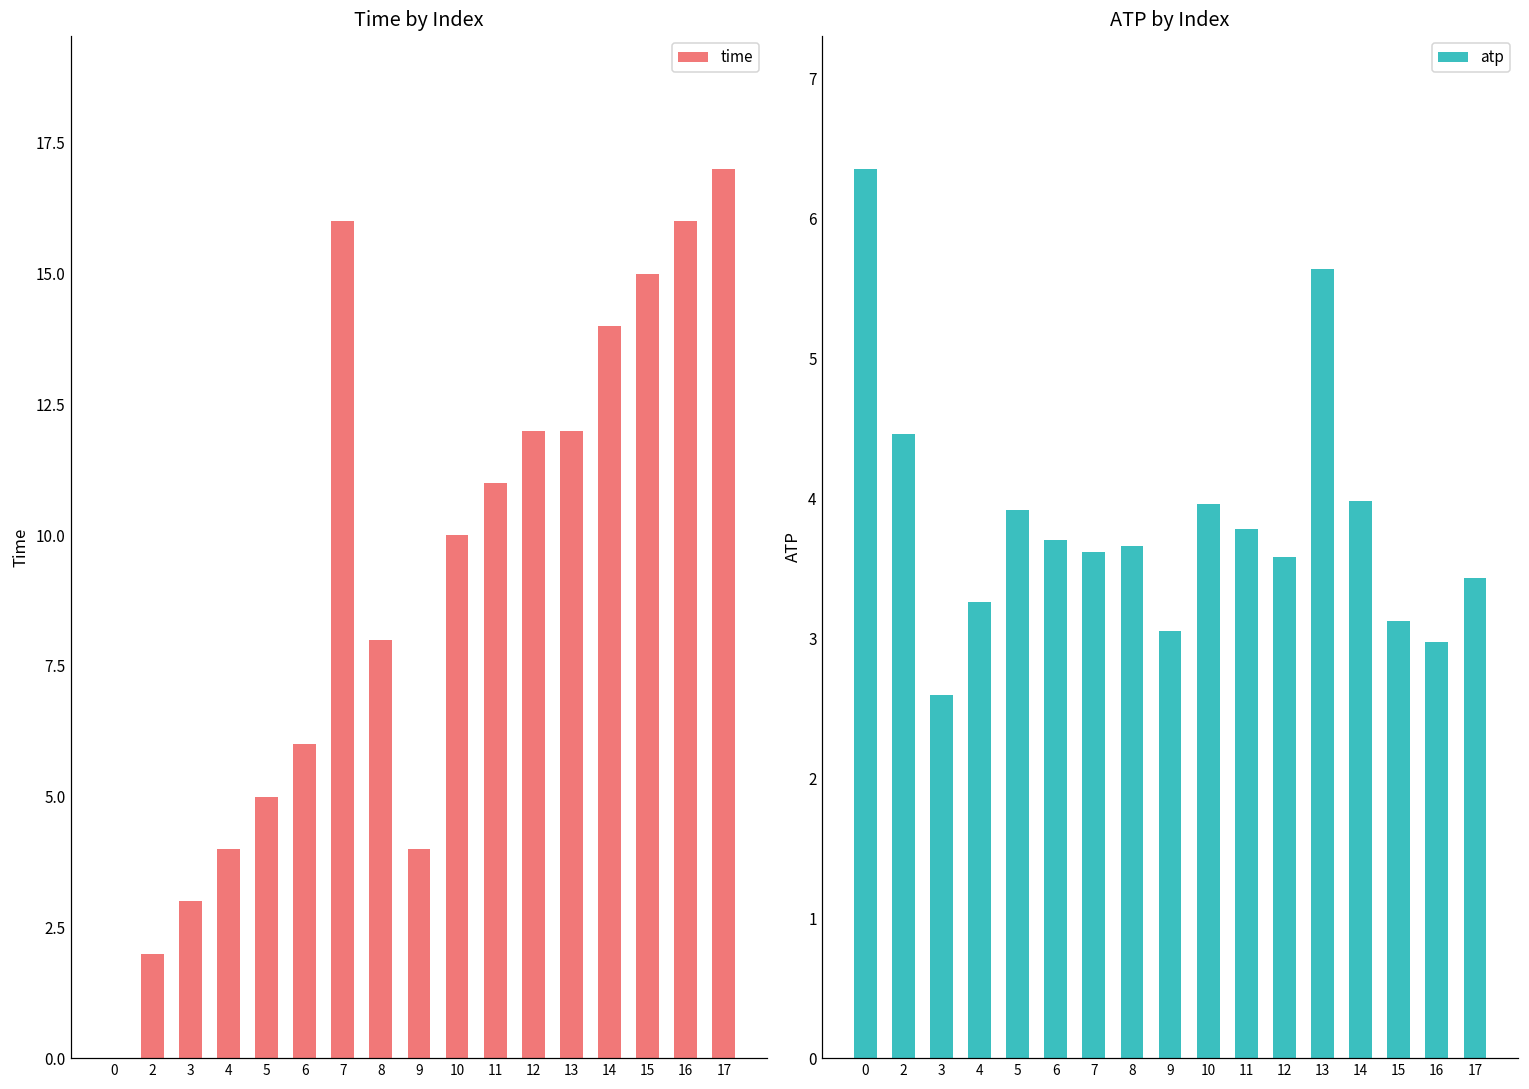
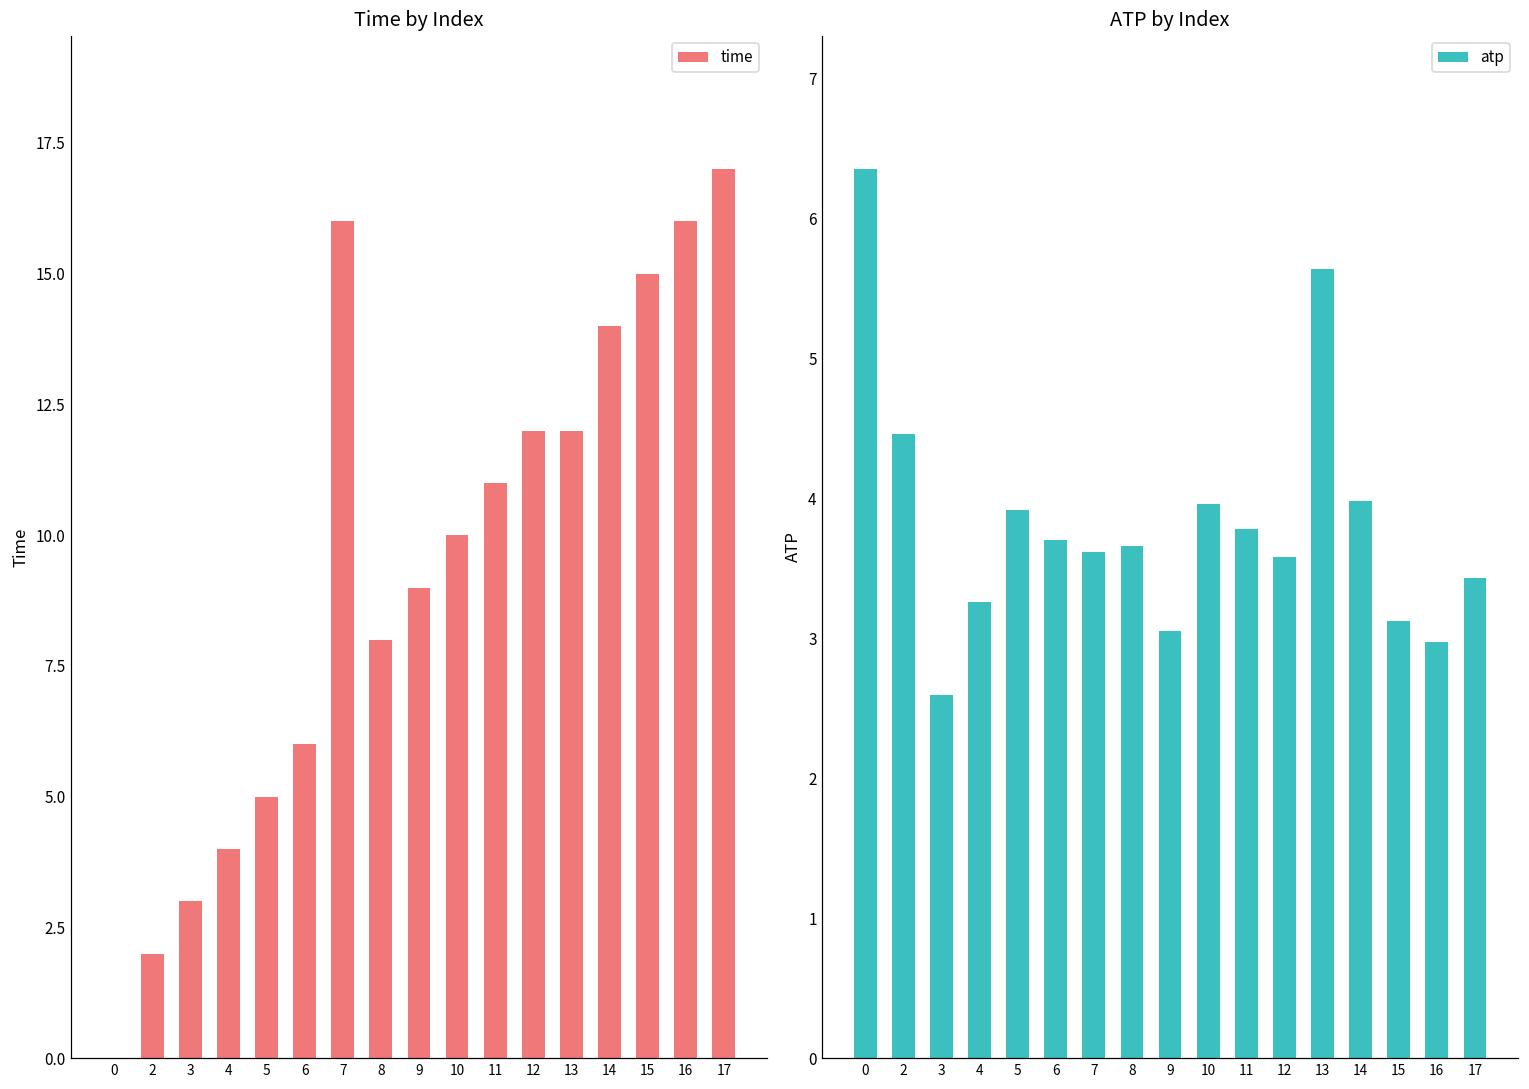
Time by Index, 9: 4 -> 9
